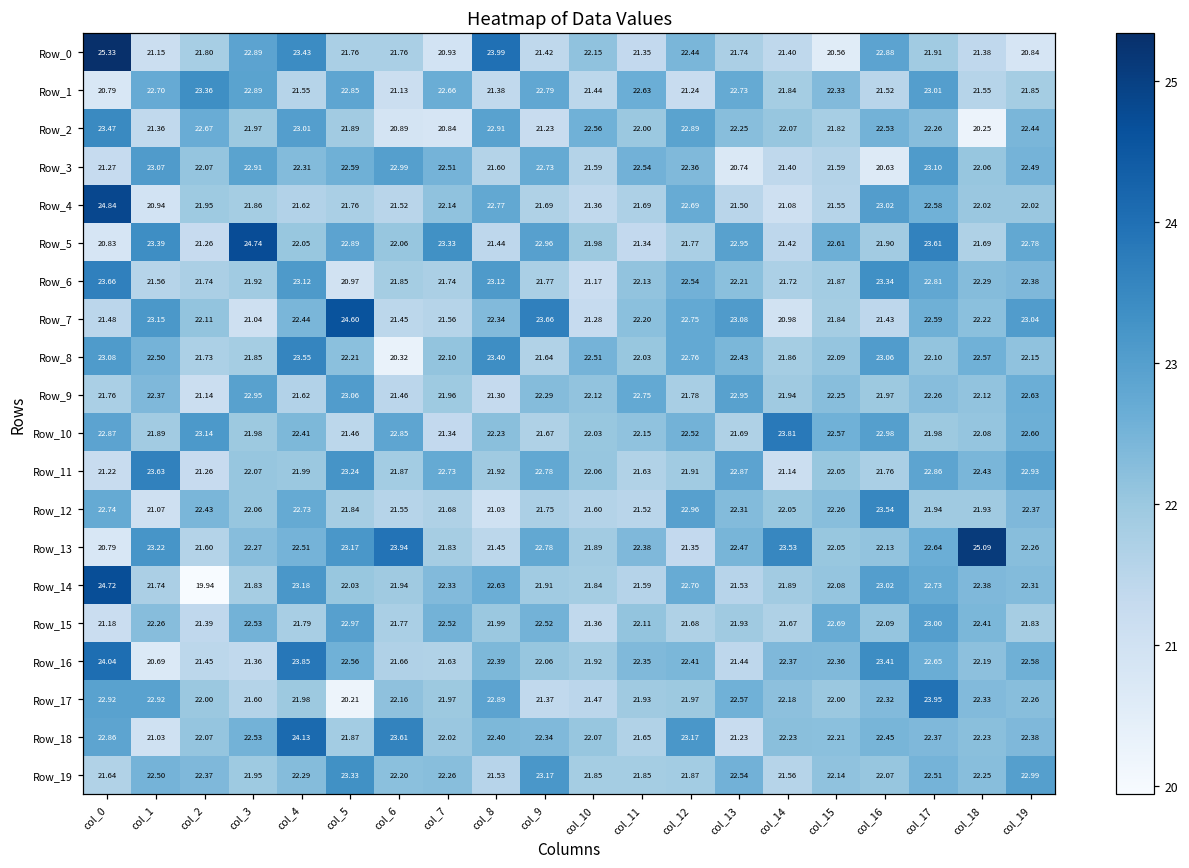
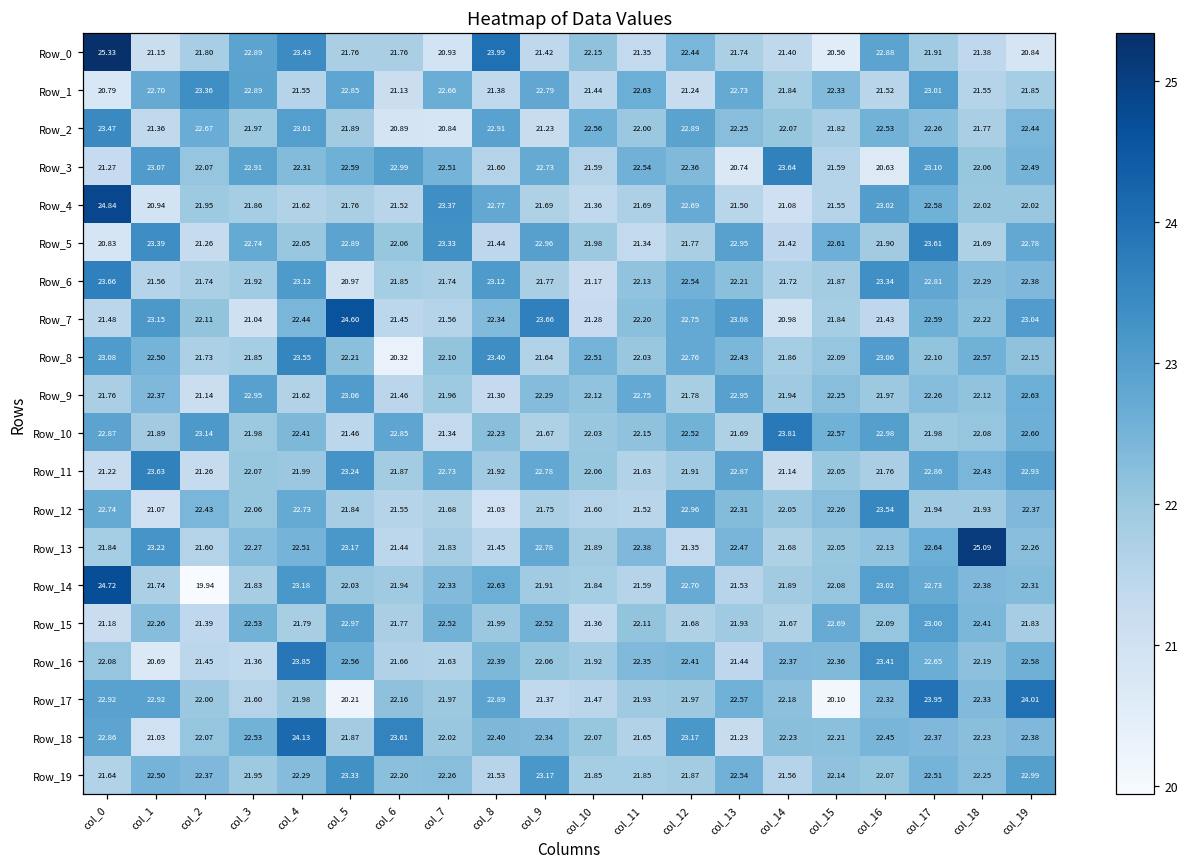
Row_2, col_18: 20.25 -> 21.77
Row_3, col_14: 21.40 -> 23.64
Row_4, col_7: 22.14 -> 23.37
Row_5, col_3: 24.74 -> 22.74
Row_13, col_0: 20.79 -> 21.84
Row_13, col_6: 23.94 -> 21.44
Row_13, col_14: 23.53 -> 21.68
Row_16, col_0: 24.04 -> 22.08
Row_17, col_15: 22.00 -> 20.10
Row_17, col_19: 22.26 -> 24.01
